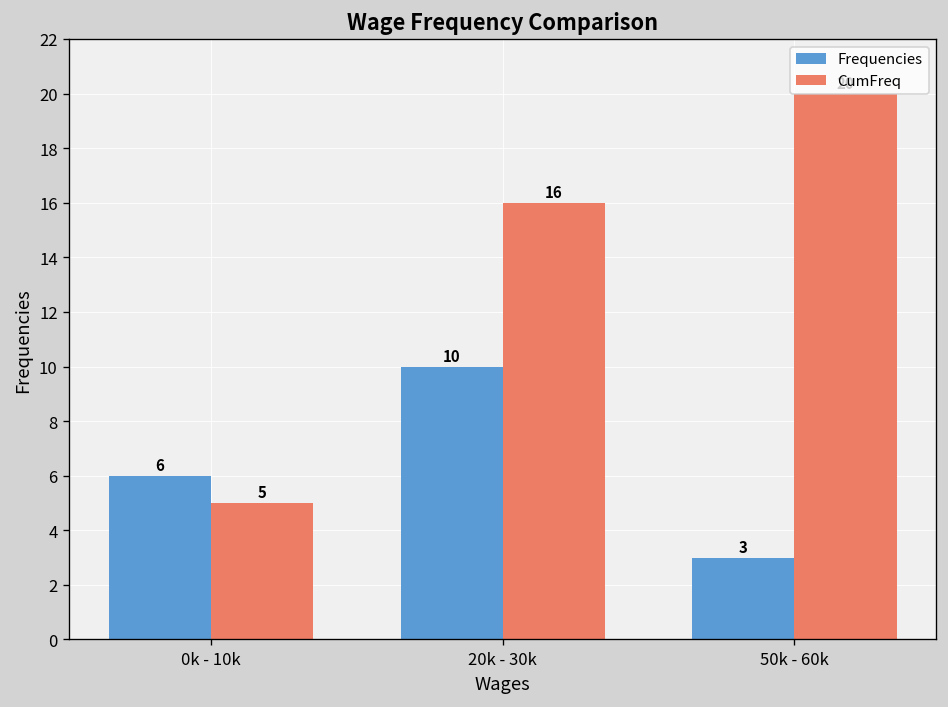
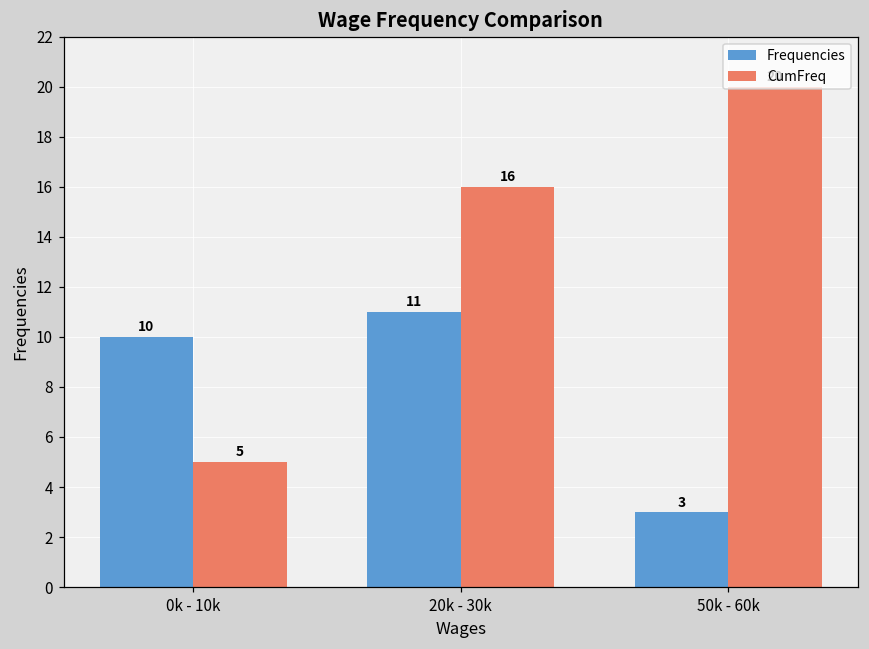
Frequencies, 0k - 10k: 6 -> 10
Frequencies, 20k - 30k: 10 -> 11
